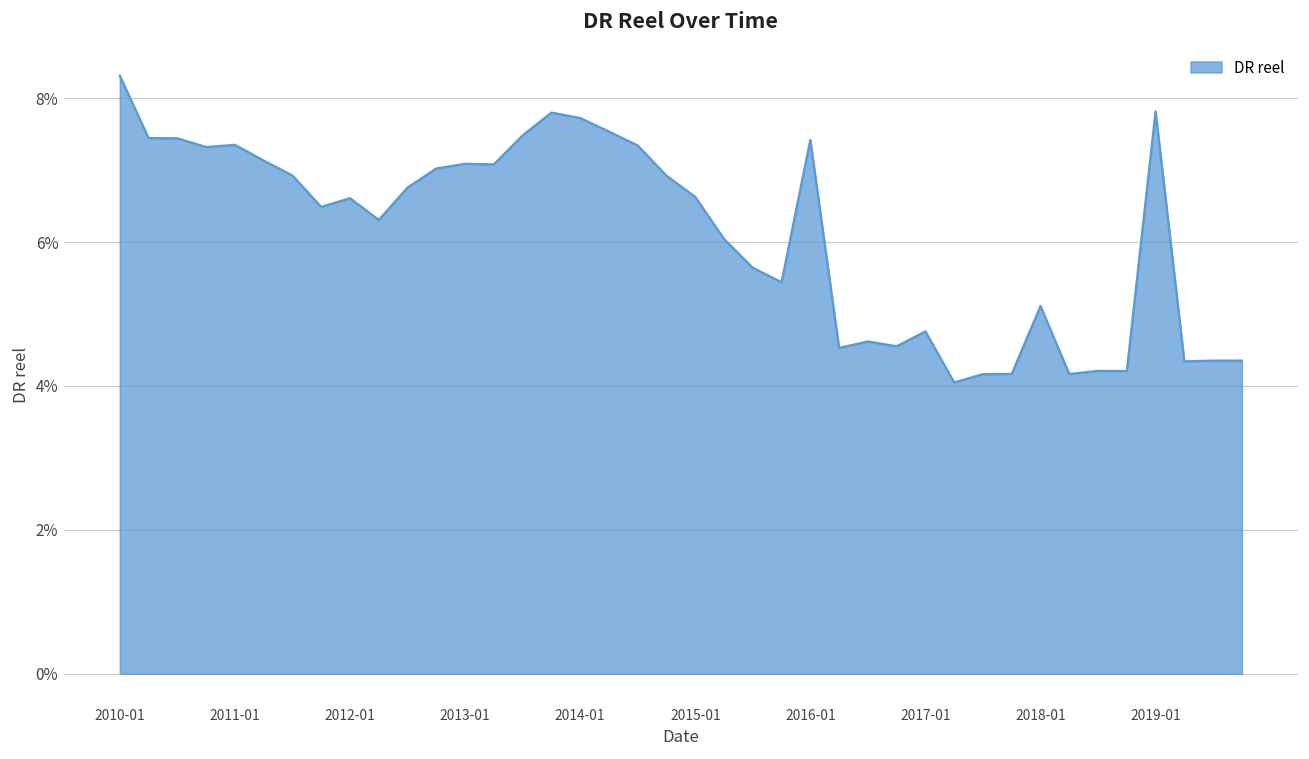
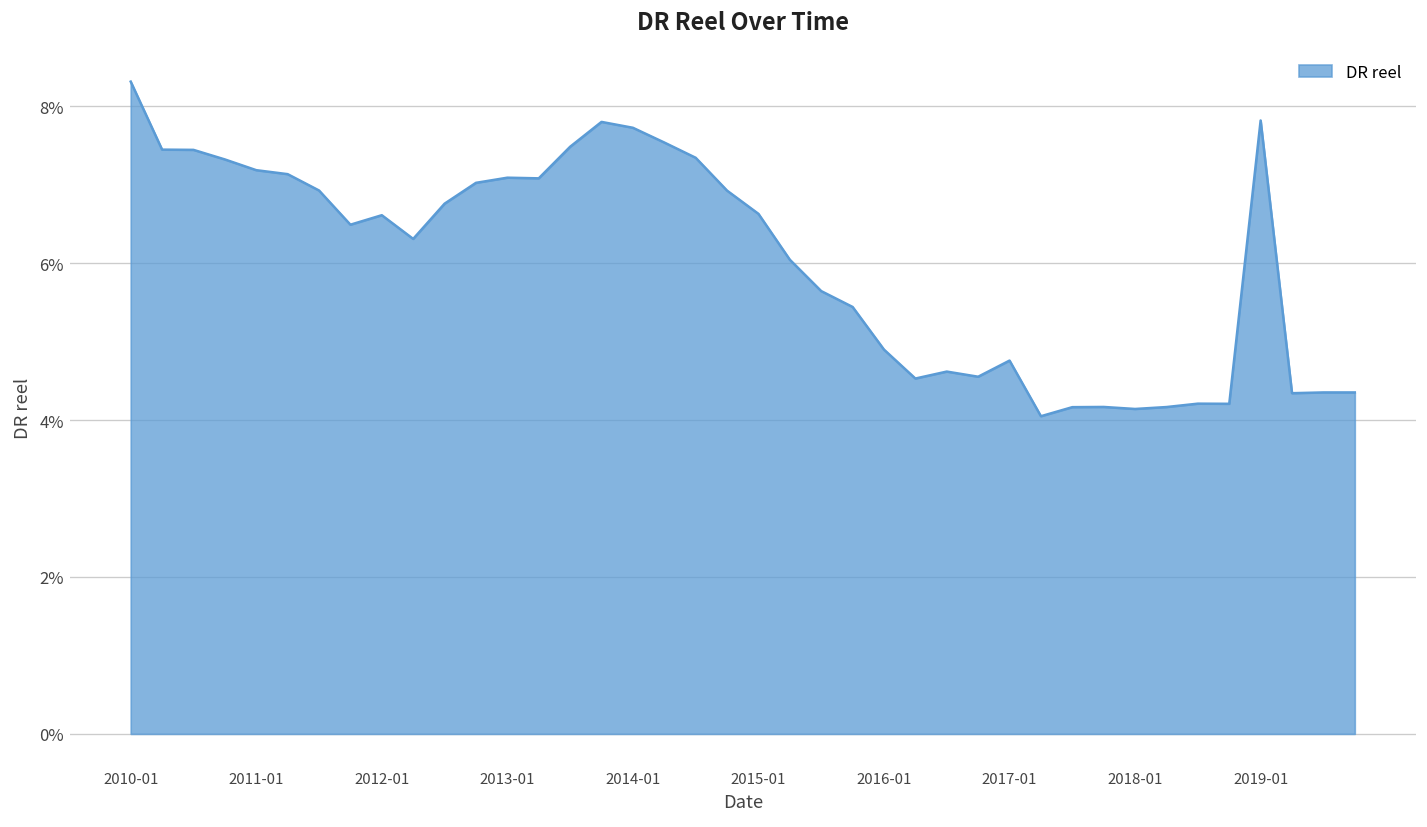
2011-01: 7.4% -> 7.2%
2016-01: 7.4% -> 4.9%
2018-01: 5.1% -> 4.1%
